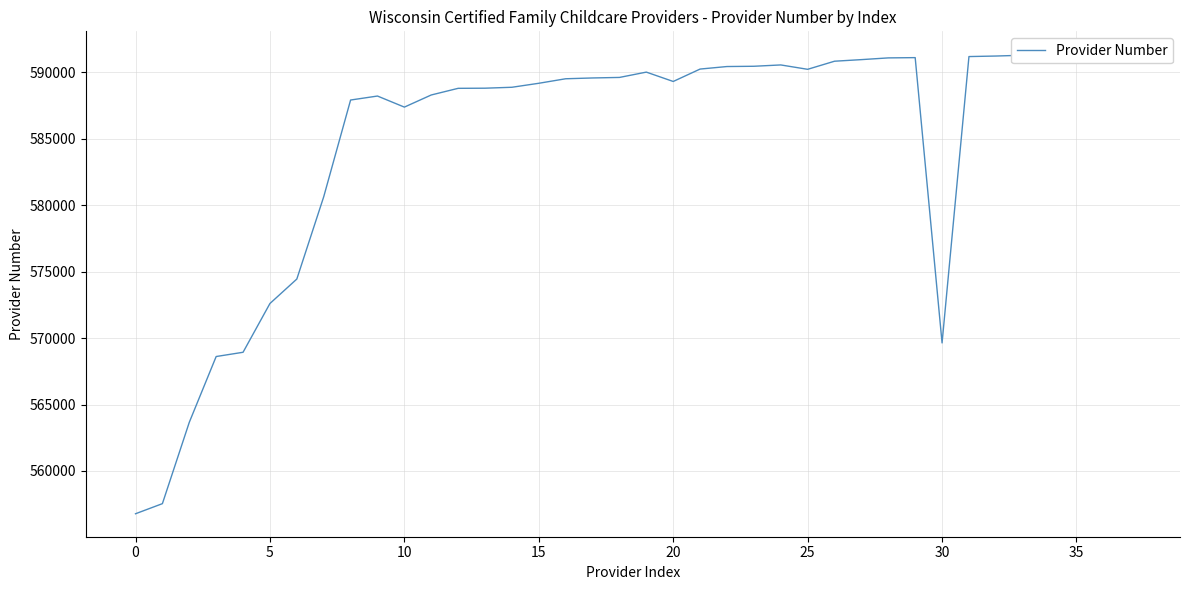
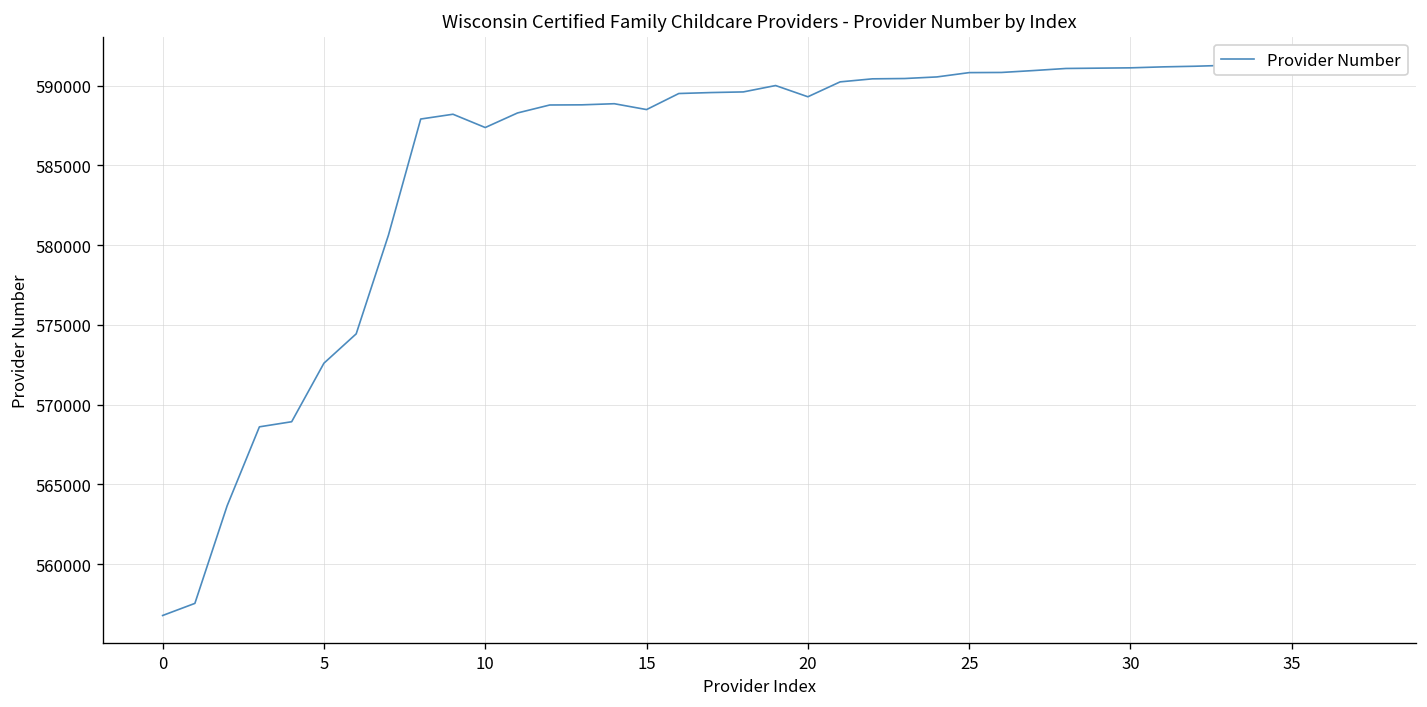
15: 589200 -> 588500
25: 590200 -> 590800
30: 569600 -> 591100
